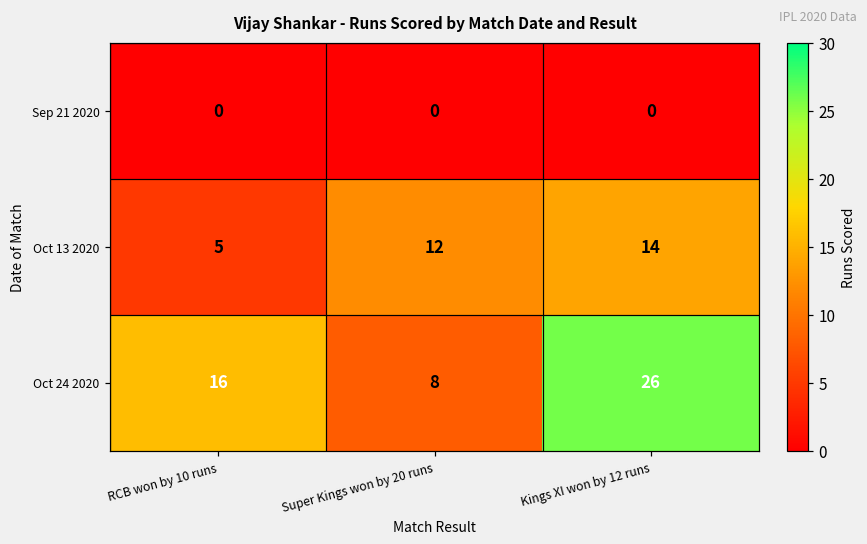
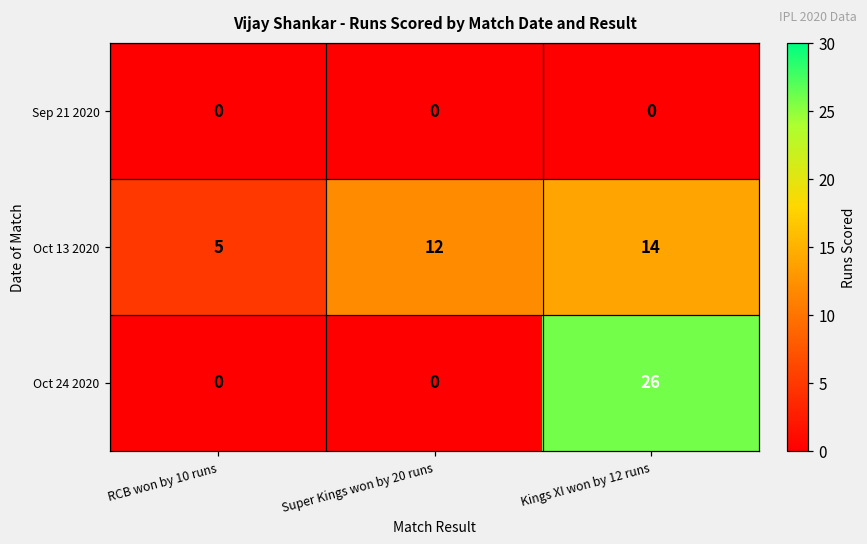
Oct 24 2020, RCB won by 10 runs: 16 -> 0
Oct 24 2020, Super Kings won by 20 runs: 8 -> 0
